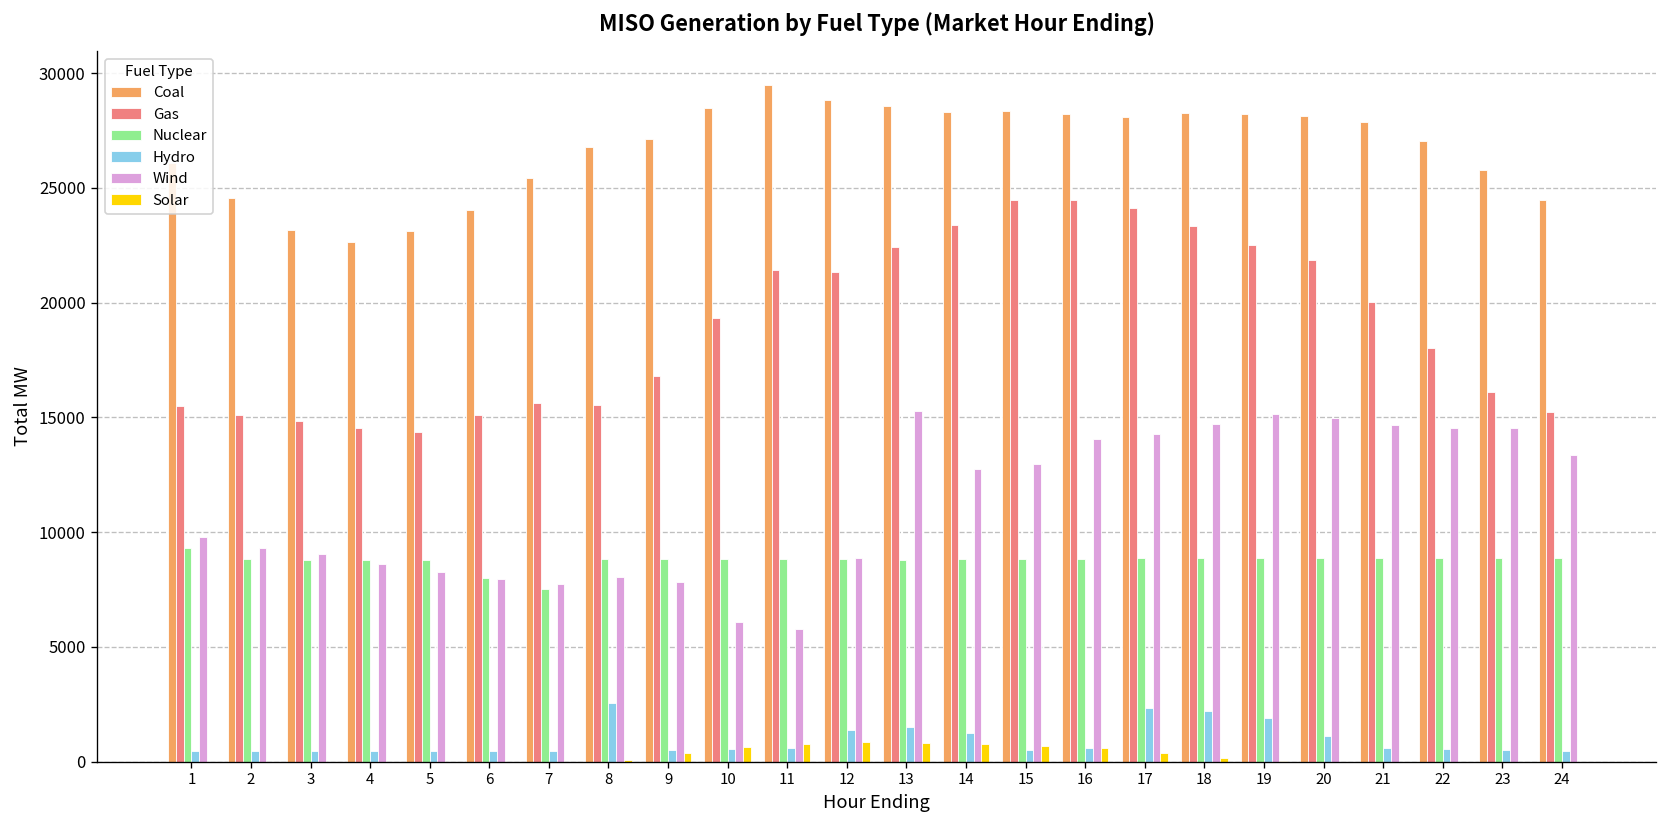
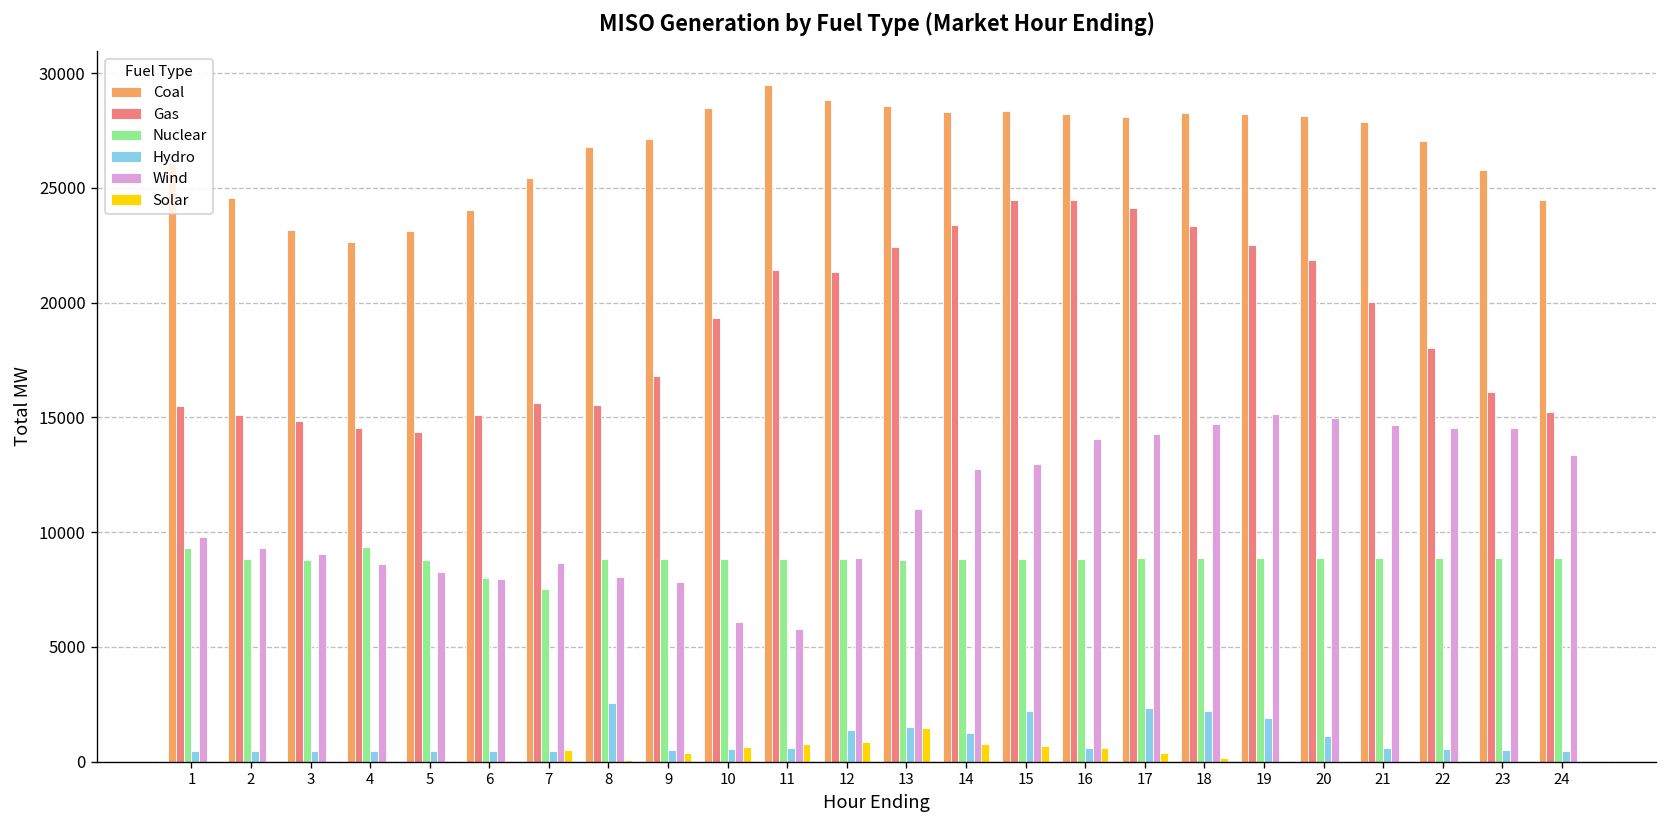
Nuclear, 4: 8800 -> 9400
Wind, 7: 7800 -> 8700
Solar, 7: 0 -> 500
Wind, 13: 15300 -> 11000
Solar, 13: 800 -> 1500
Hydro, 15: 500 -> 2200
